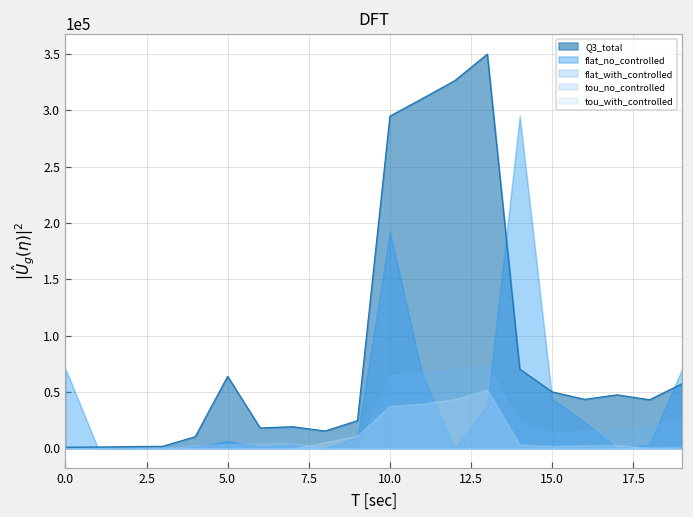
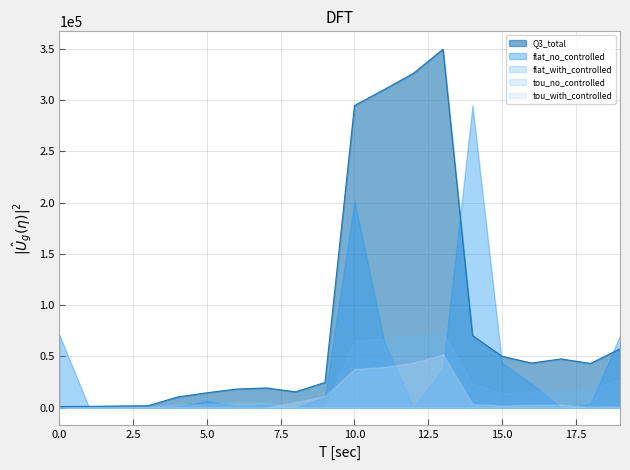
Q3_total, 5.0: 64000 -> 14000
flat_no_controlled, 10.0: 192000 -> 202000
